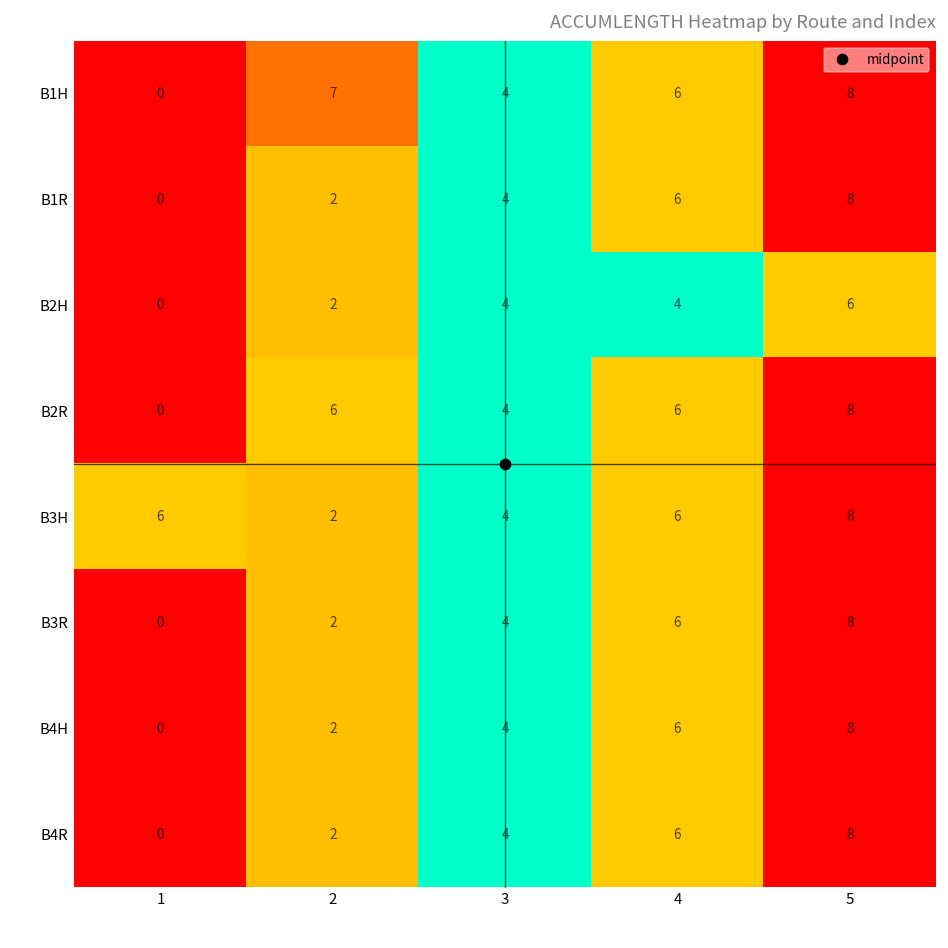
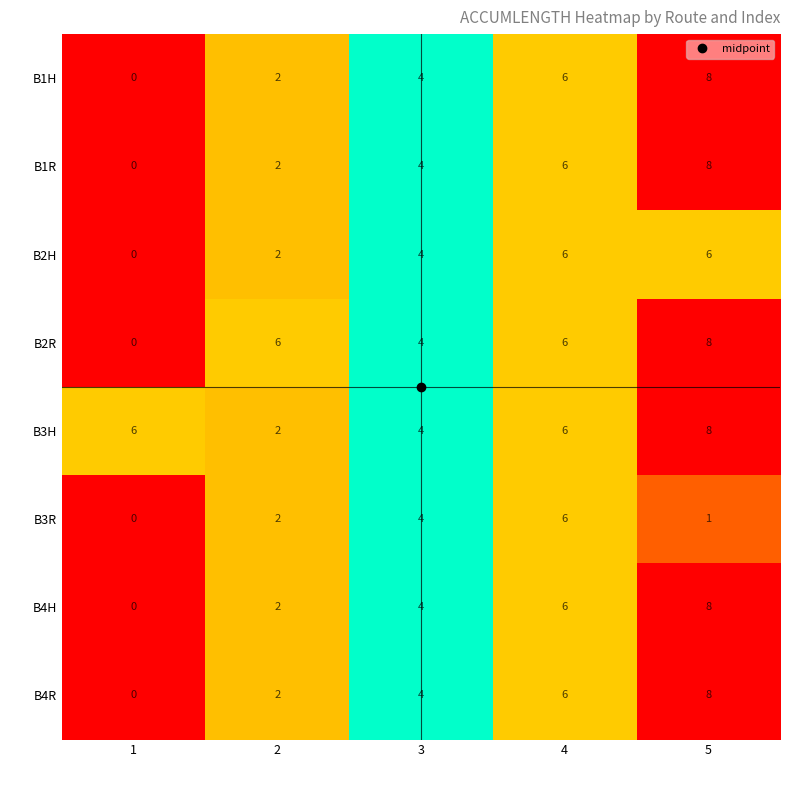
B1H, 2: 7 -> 2
B2H, 4: 4 -> 6
B3R, 5: 8 -> 1
